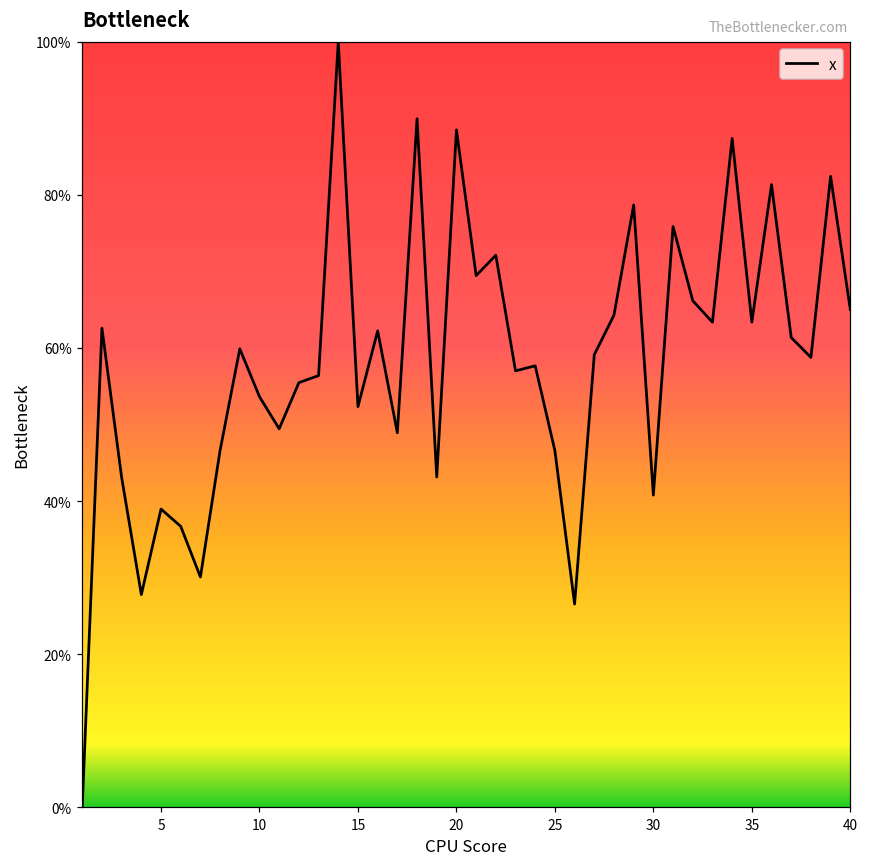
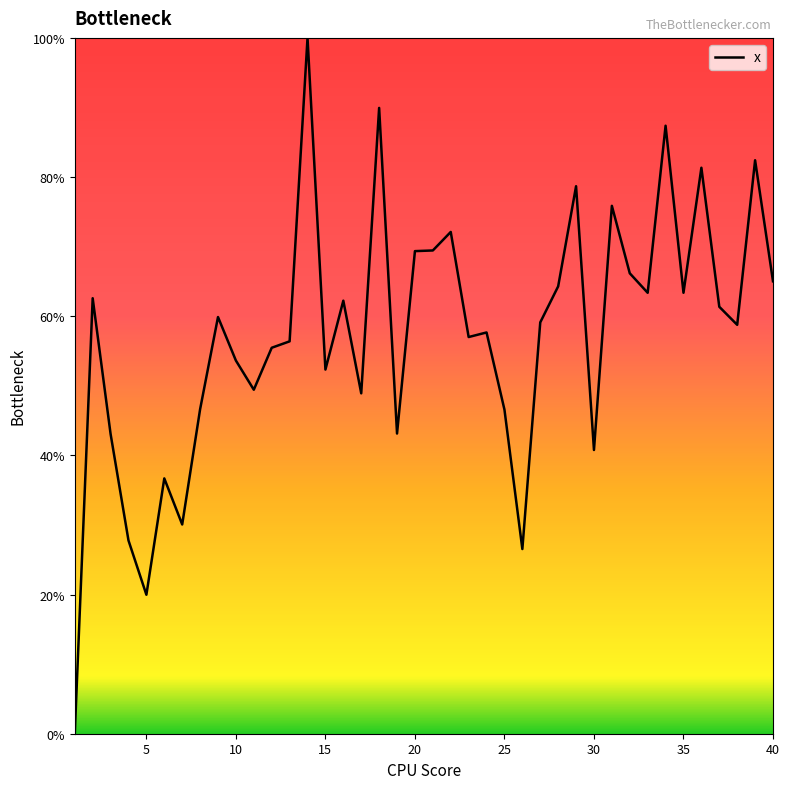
5: 39% -> 20%
20: 88% -> 69%
